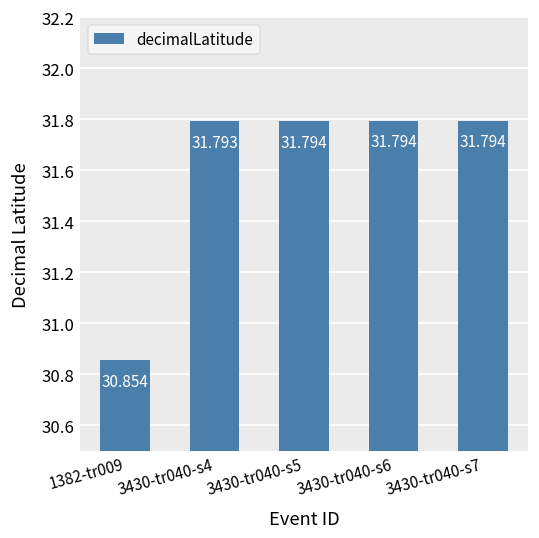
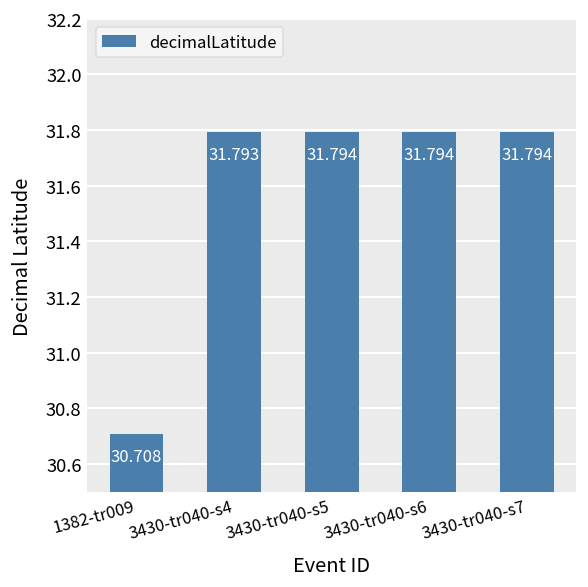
1382-tr009: 30.854 -> 30.708
